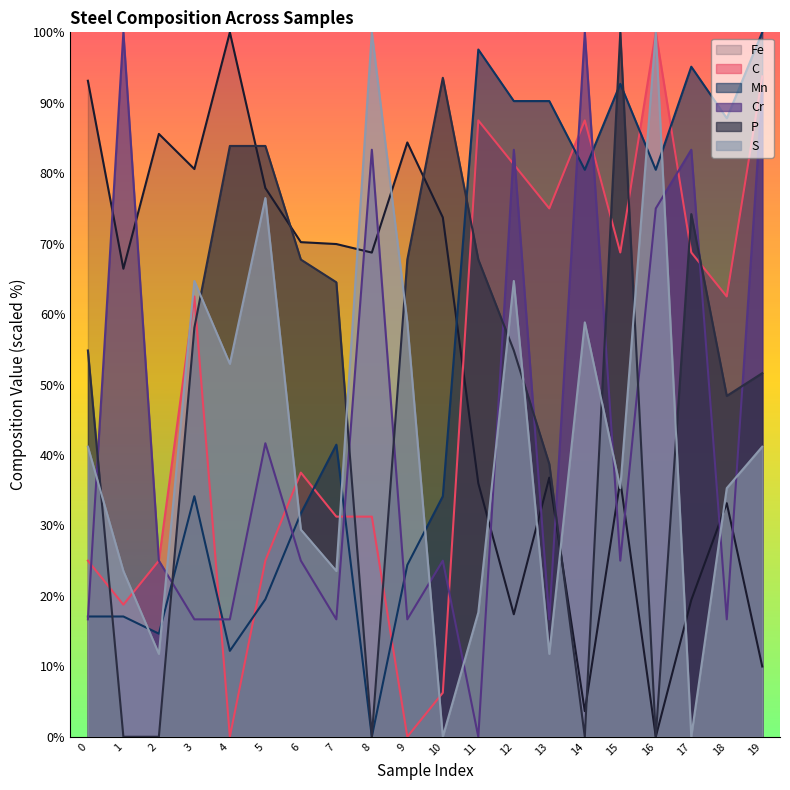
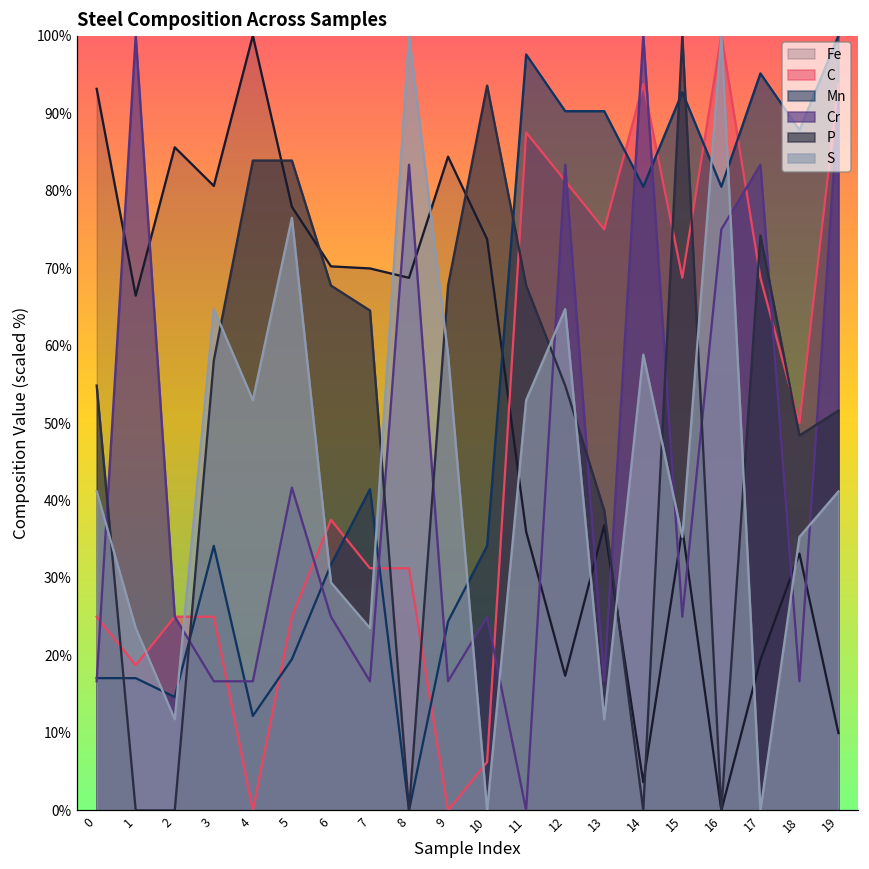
C, 3: 63% -> 25%
S, 11: 18% -> 53%
C, 14: 87% -> 94%
C, 18: 63% -> 50%
